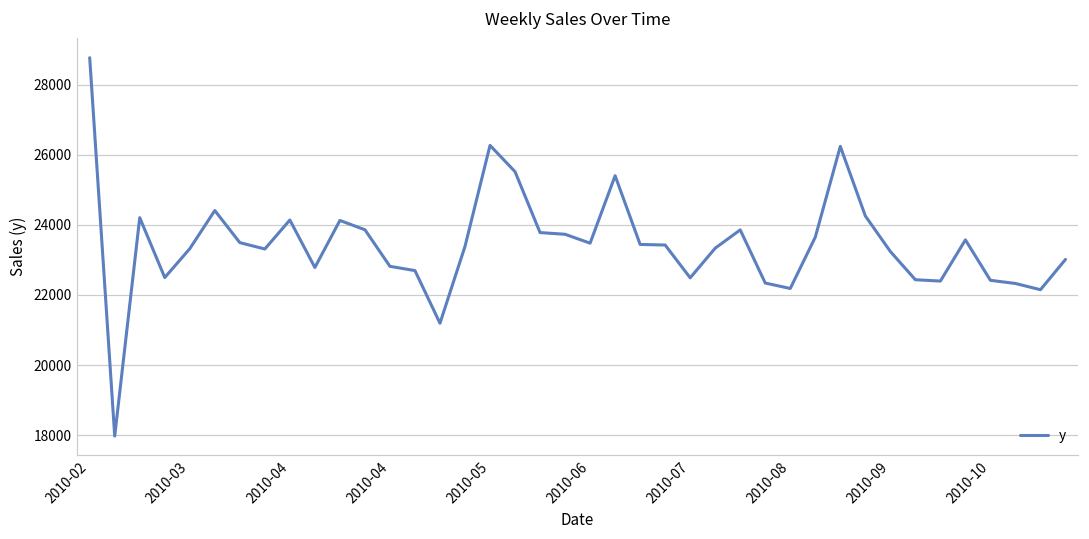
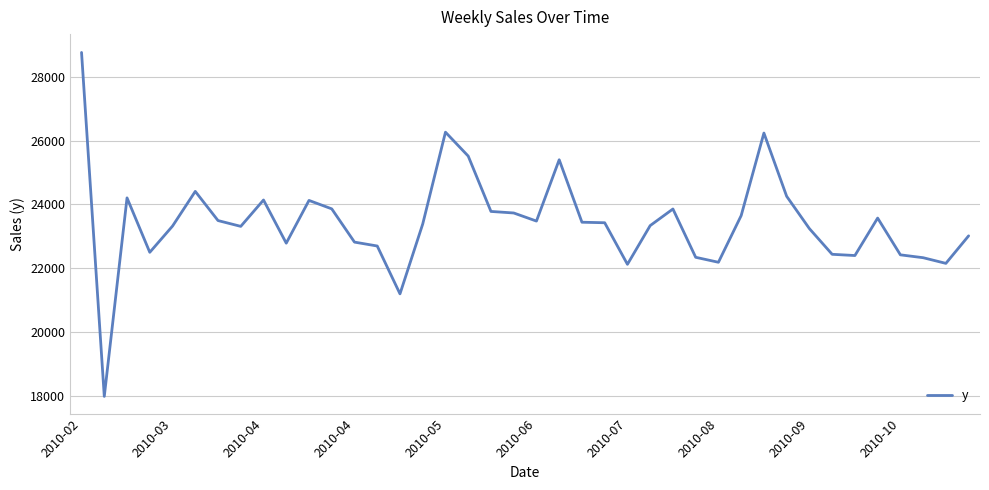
2010-07: 22500 -> 22100
